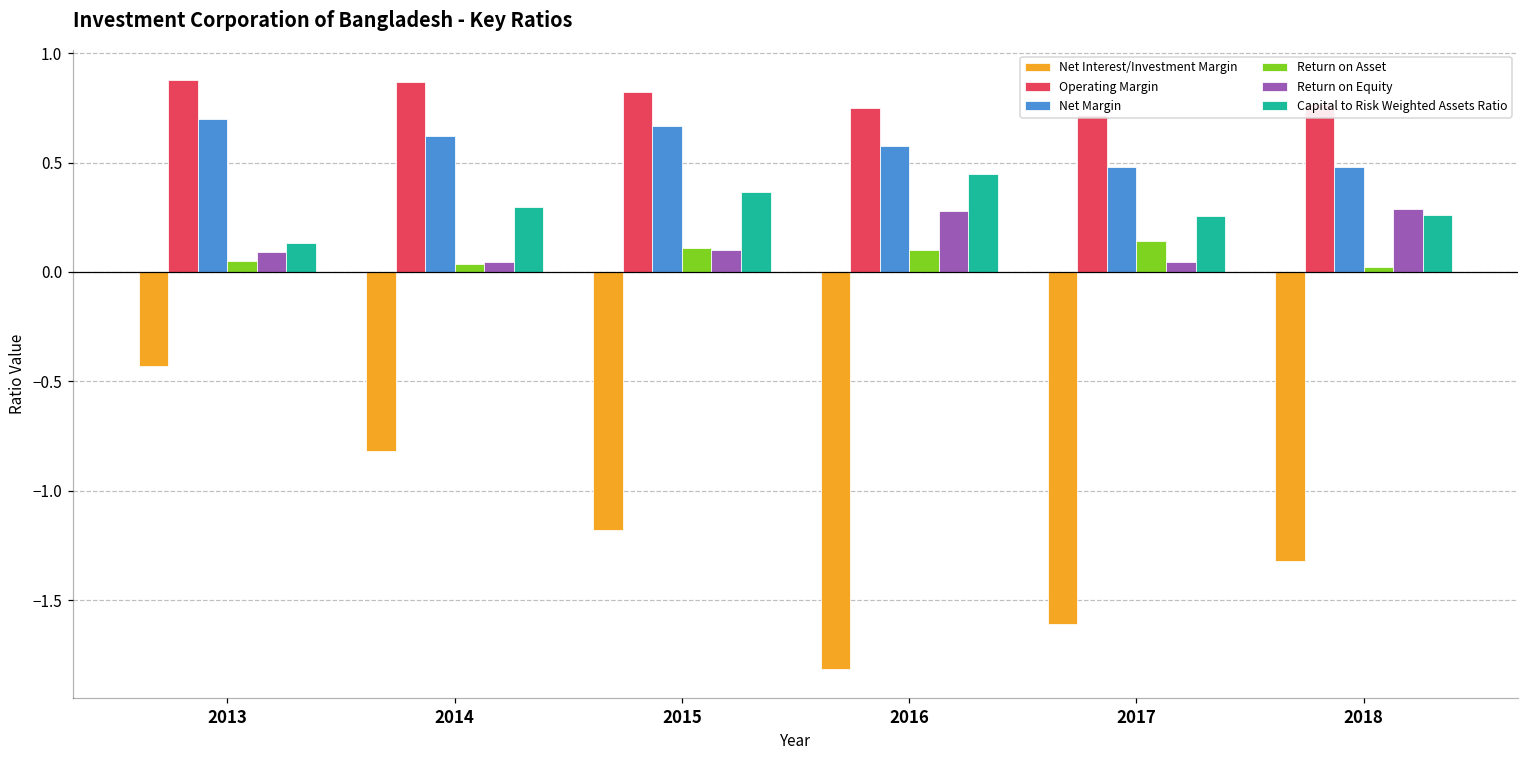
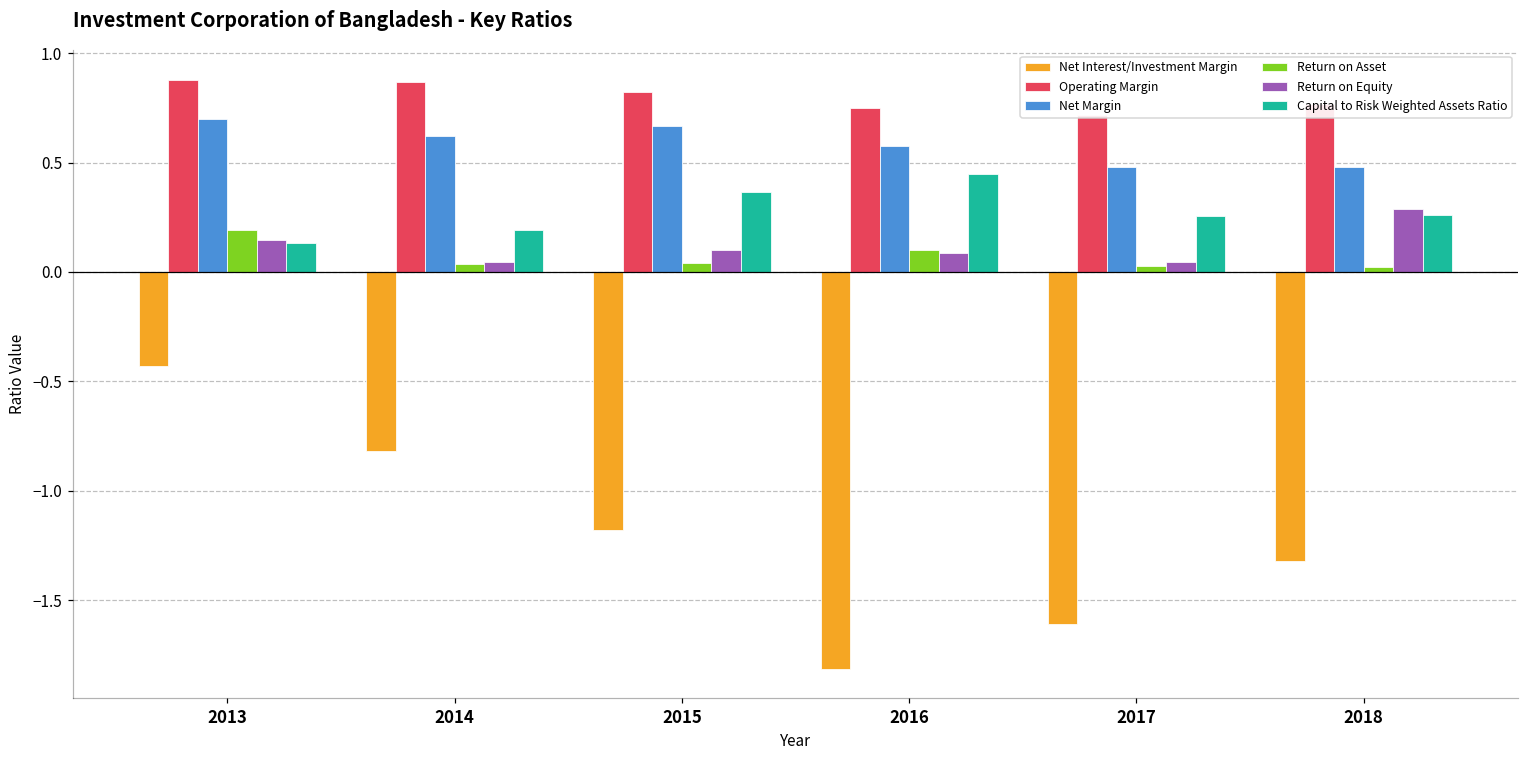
Return on Asset, 2013: 0.05 -> 0.19
Return on Equity, 2013: 0.09 -> 0.15
Capital to Risk Weighted Assets Ratio, 2014: 0.30 -> 0.19
Return on Asset, 2015: 0.11 -> 0.04
Return on Equity, 2016: 0.28 -> 0.09
Return on Asset, 2017: 0.14 -> 0.03
